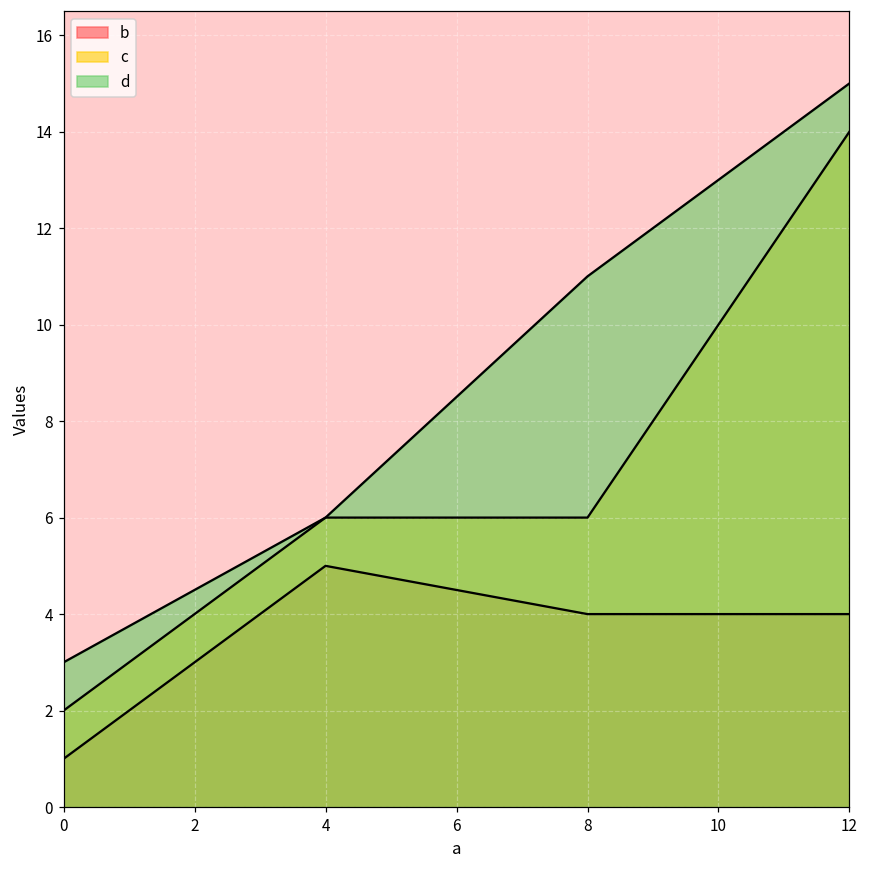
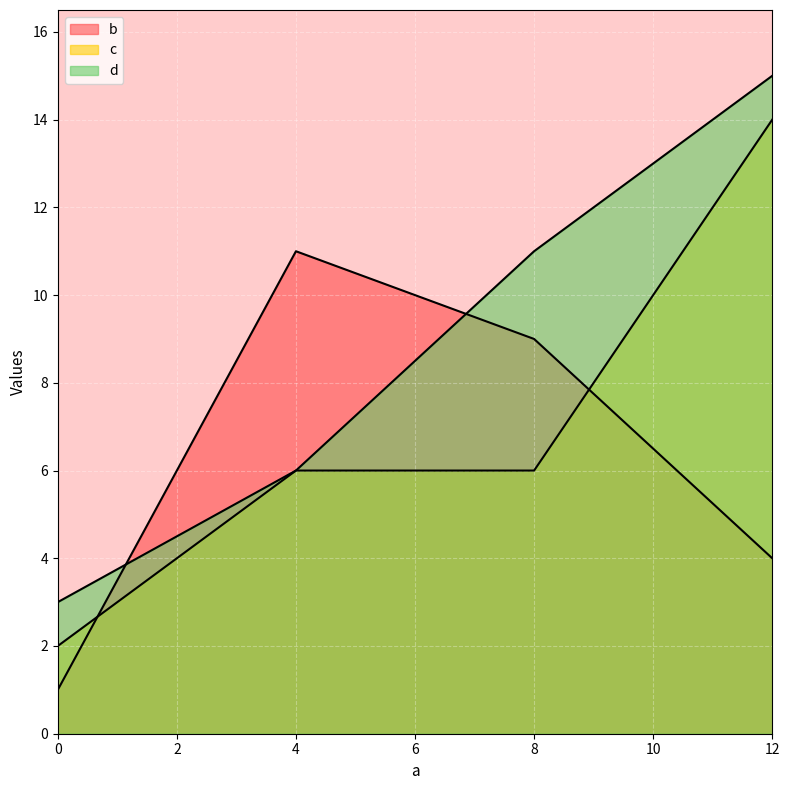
b, 4: 5 -> 11
b, 8: 4 -> 9
